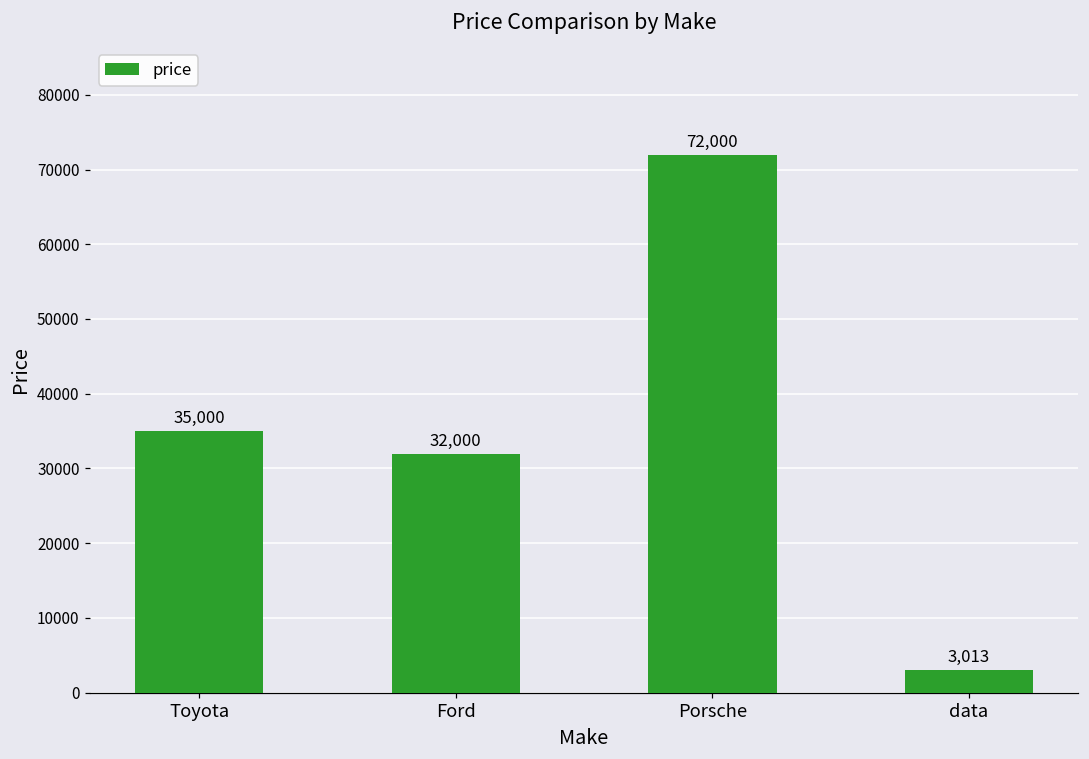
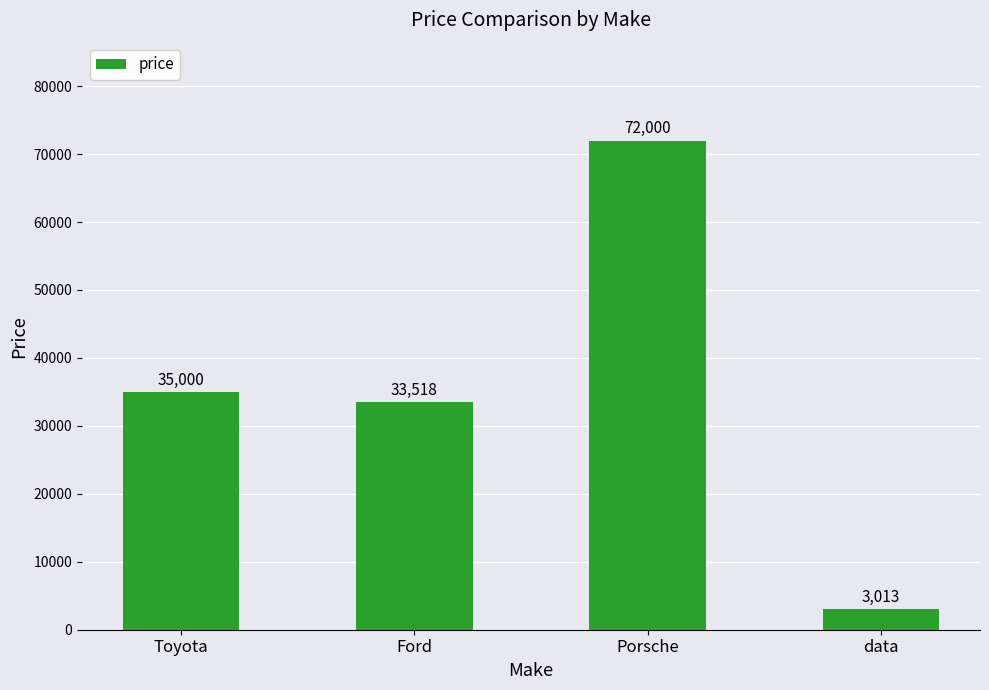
Ford: 32,000 -> 33,518
